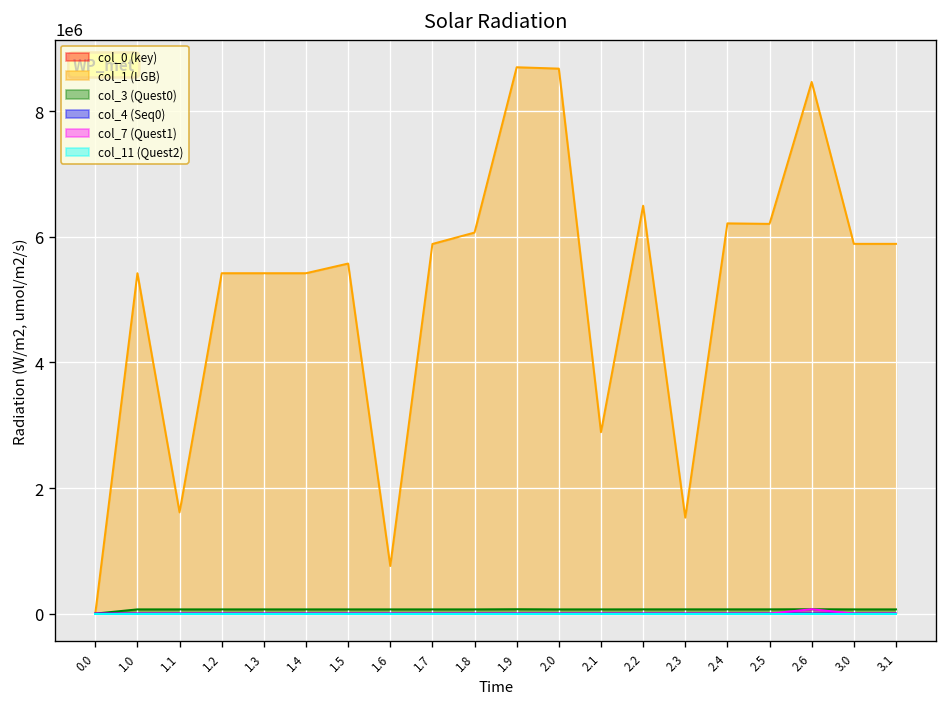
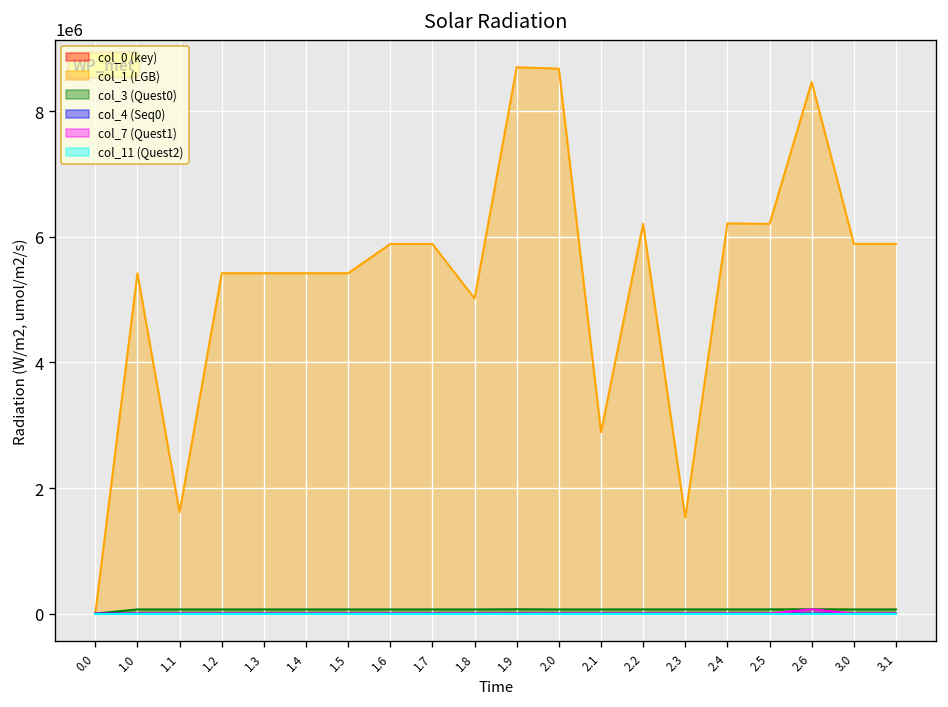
col_1 (LGB), 1.5: 5600000 -> 5400000
col_1 (LGB), 1.6: 800000 -> 5900000
col_1 (LGB), 1.8: 6100000 -> 5000000
col_1 (LGB), 2.2: 6500000 -> 6200000
